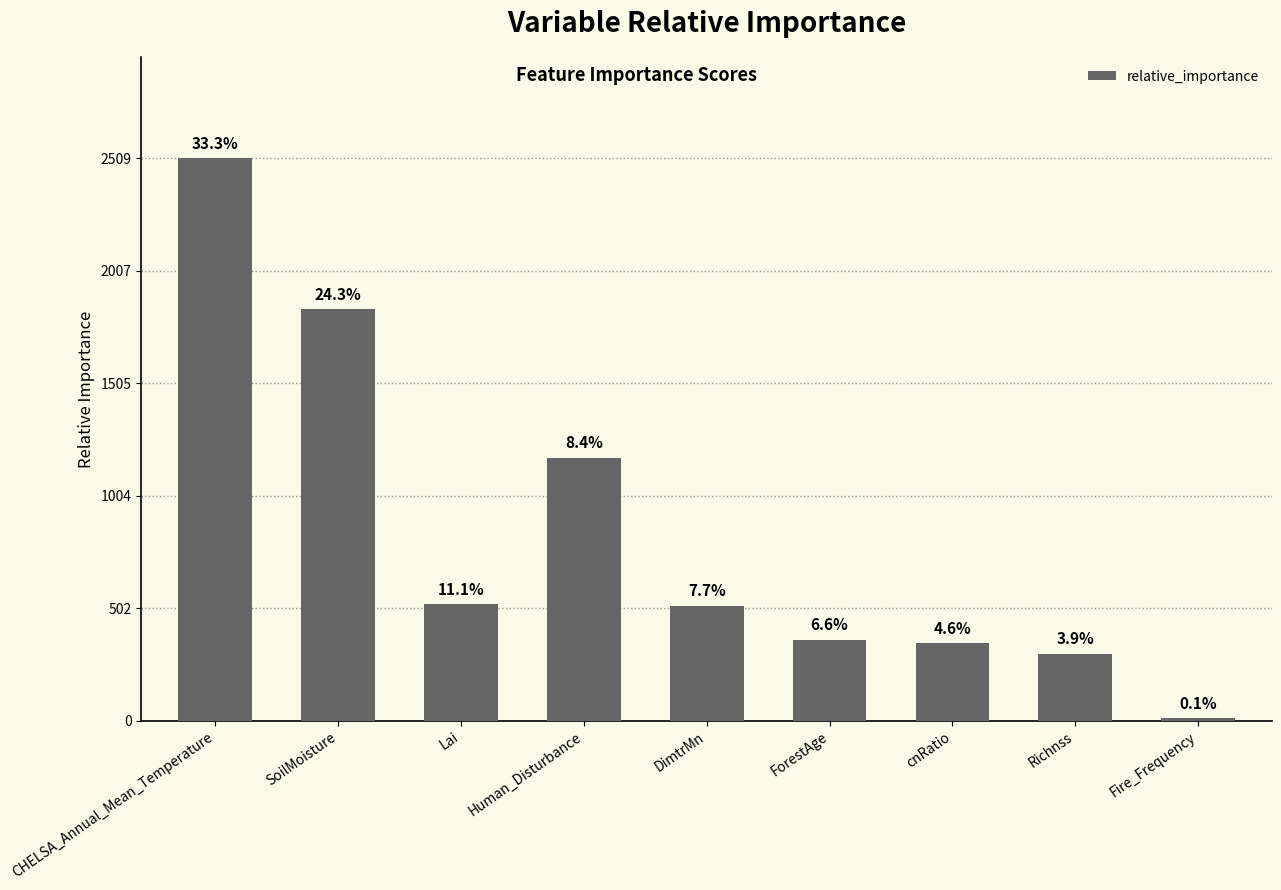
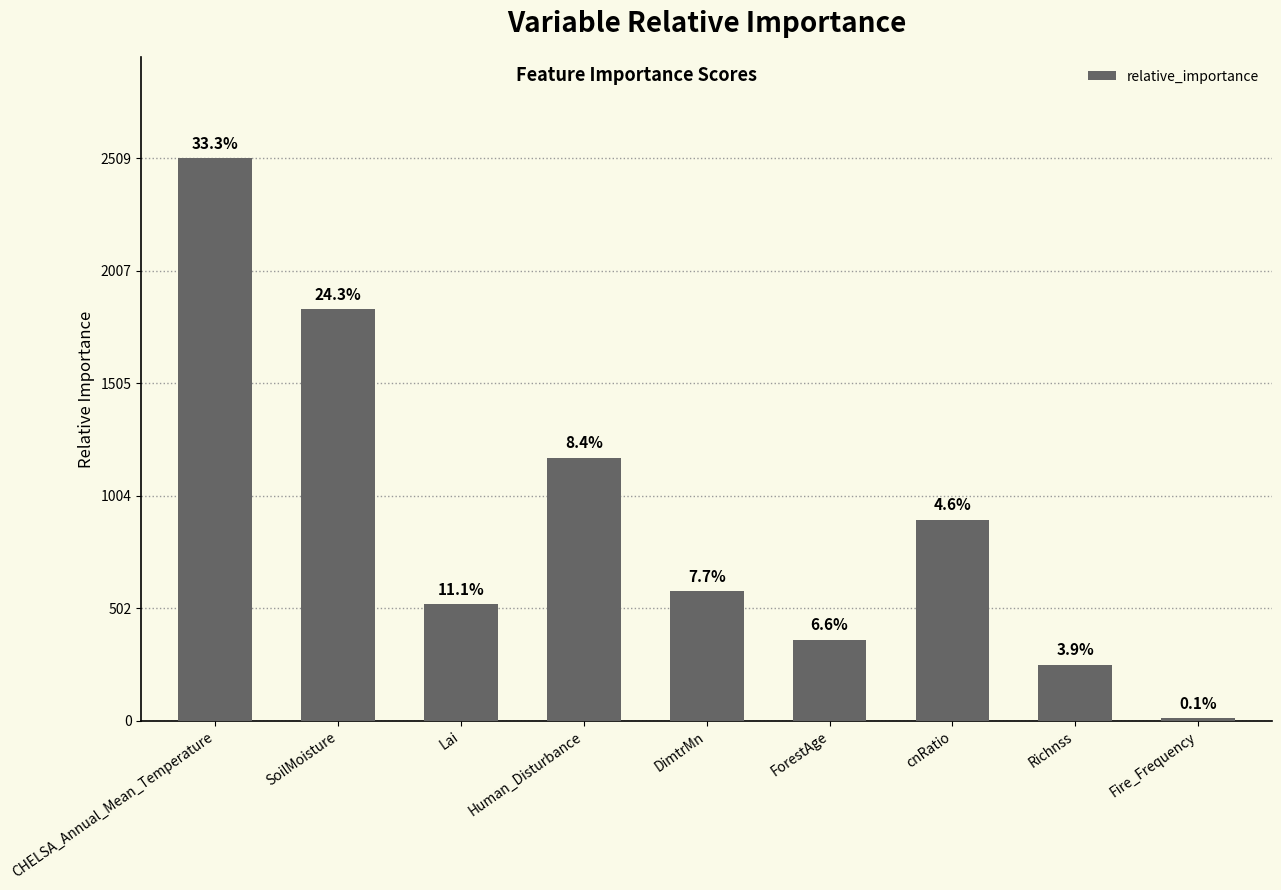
DimtrMn: 510 -> 580
cnRatio: 340 -> 900
Richnss: 300 -> 250
